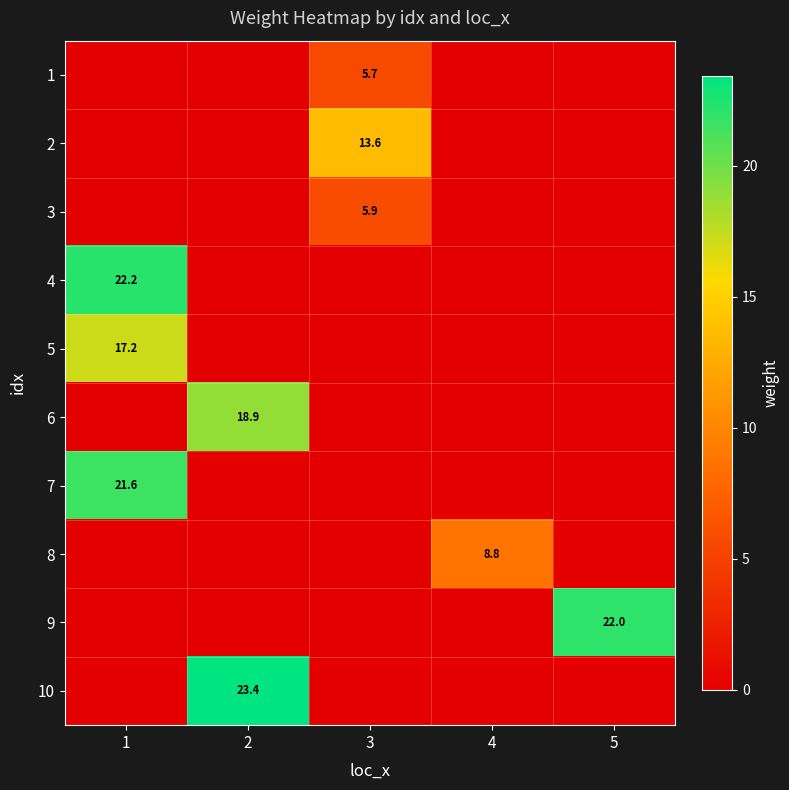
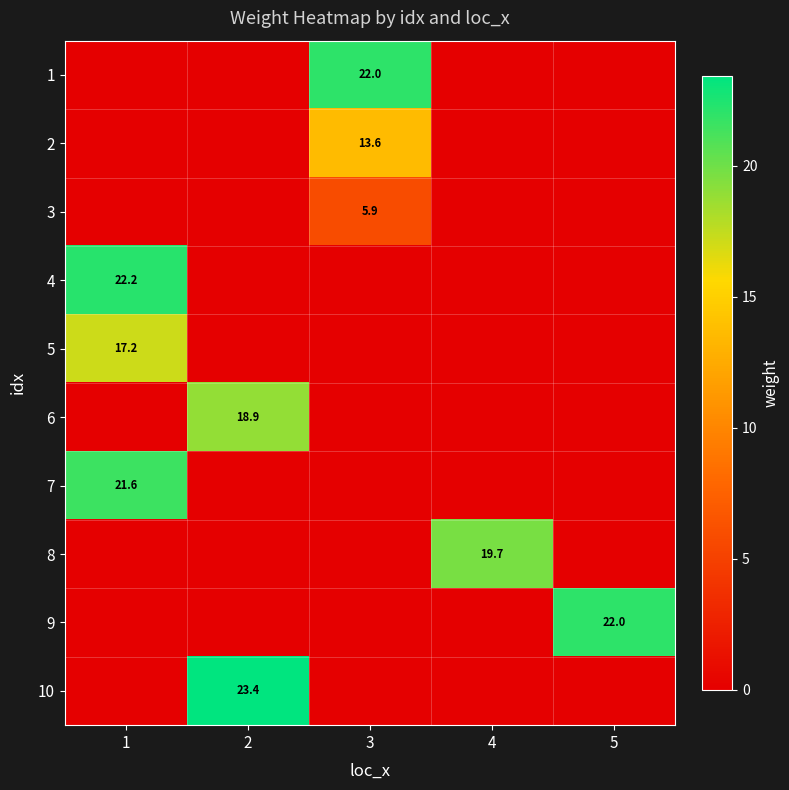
1, 3: 5.7 -> 22.0
8, 4: 8.8 -> 19.7
